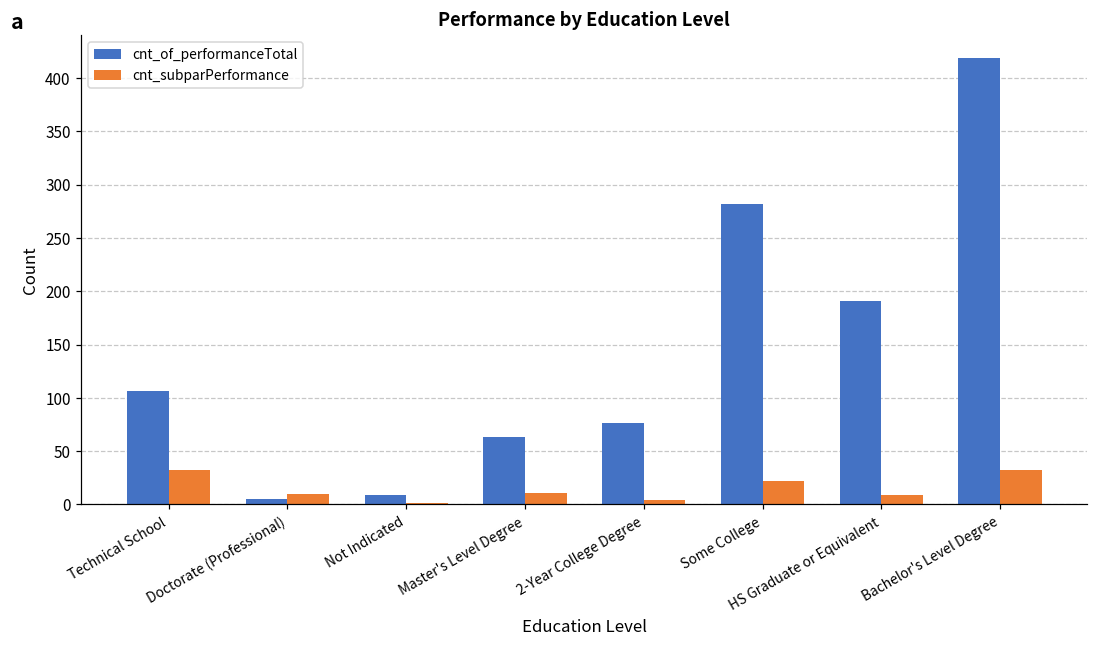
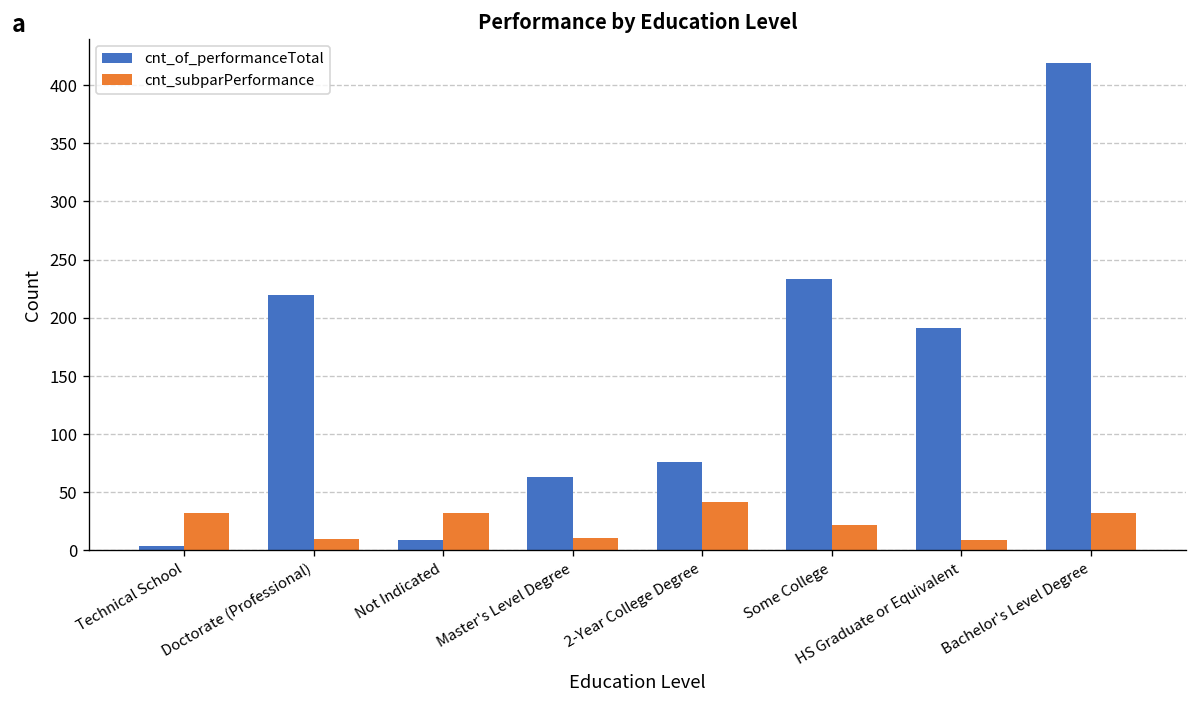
cnt_of_performanceTotal, Technical School: 110 -> 0
cnt_of_performanceTotal, Doctorate (Professional): 10 -> 220
cnt_subparPerformance, Not Indicated: 0 -> 30
cnt_subparPerformance, 2-Year College Degree: 0 -> 40
cnt_of_performanceTotal, Some College: 280 -> 230
